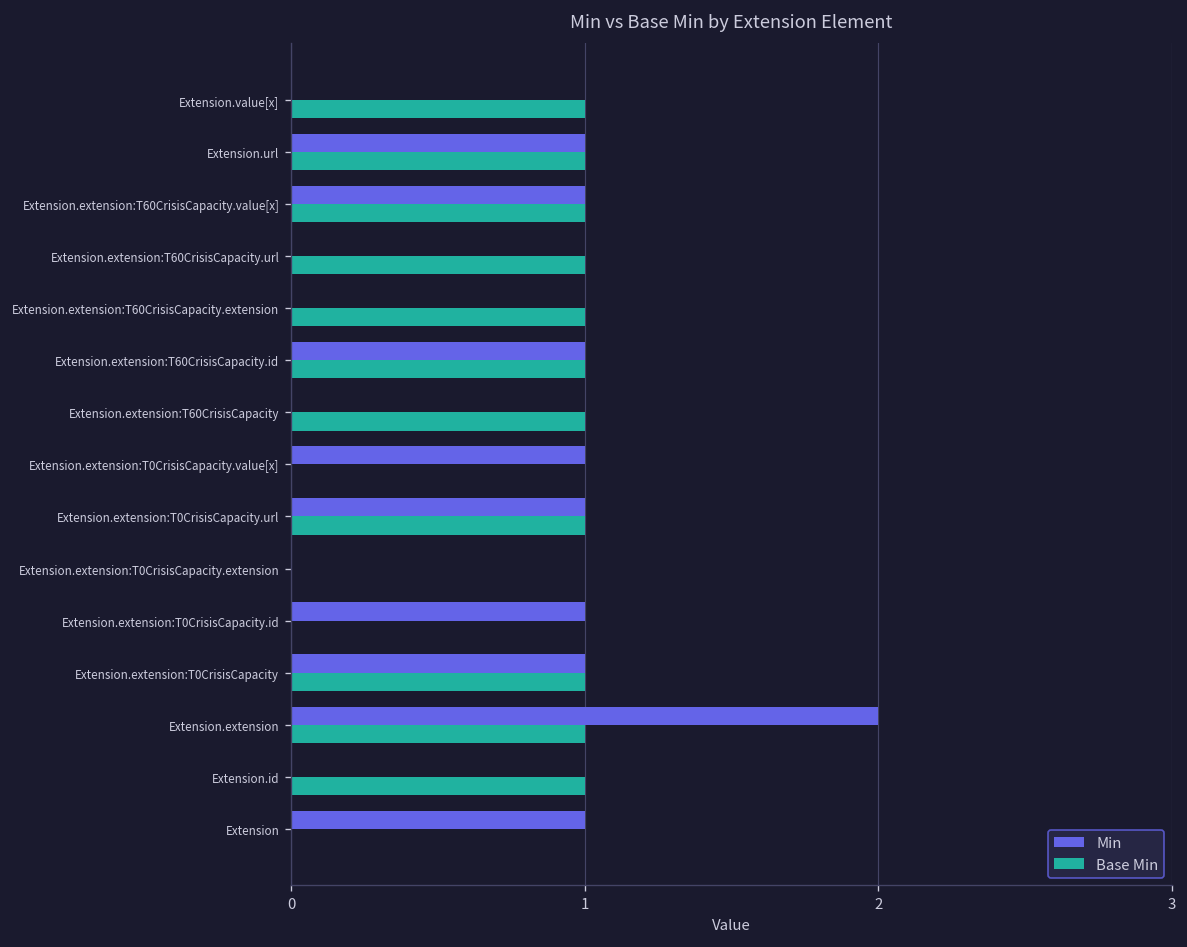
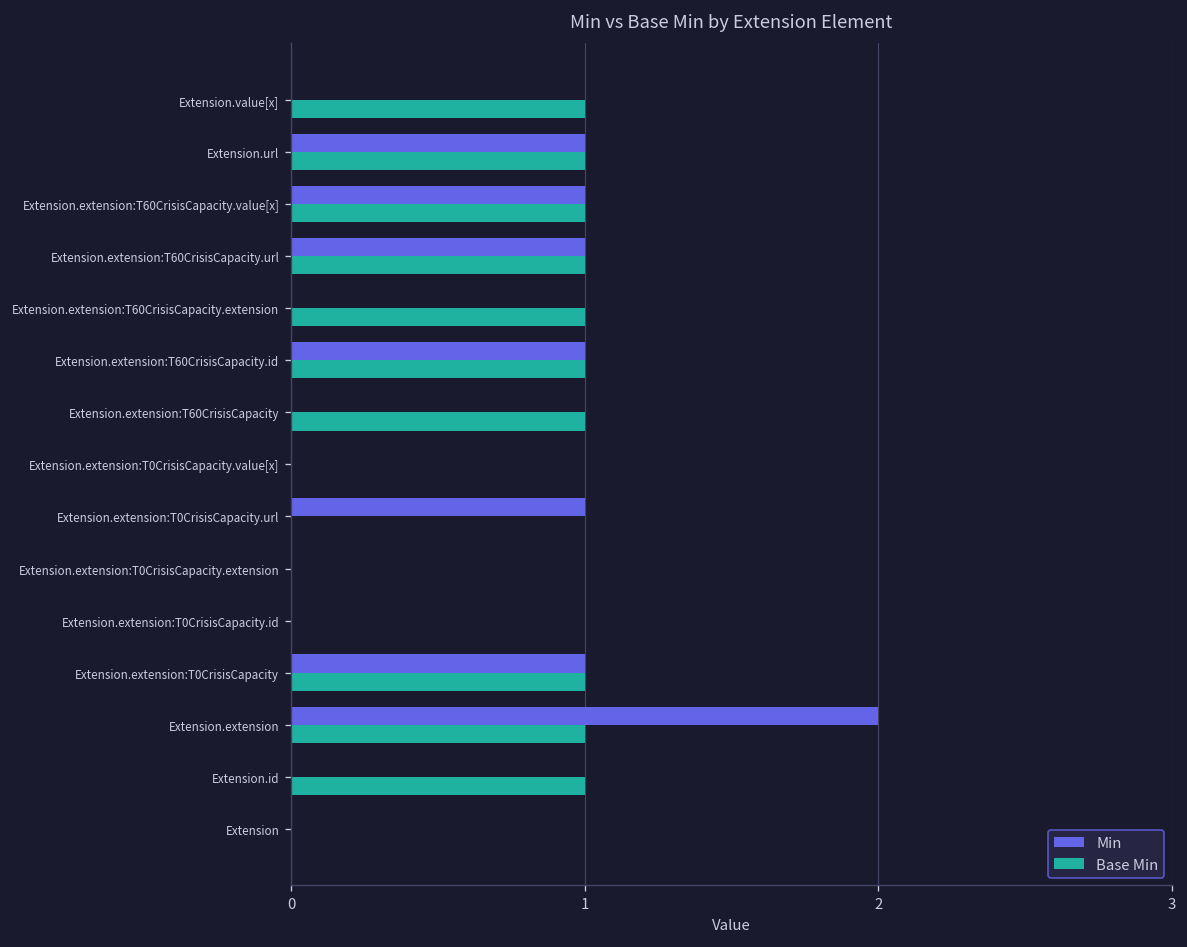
Min, Extension.extension:T60CrisisCapacity.url: 0 -> 1
Min, Extension.extension:T0CrisisCapacity.value[x]: 1 -> 0
Base Min, Extension.extension:T0CrisisCapacity.url: 1 -> 0
Min, Extension.extension:T0CrisisCapacity.id: 1 -> 0
Min, Extension: 1 -> 0
